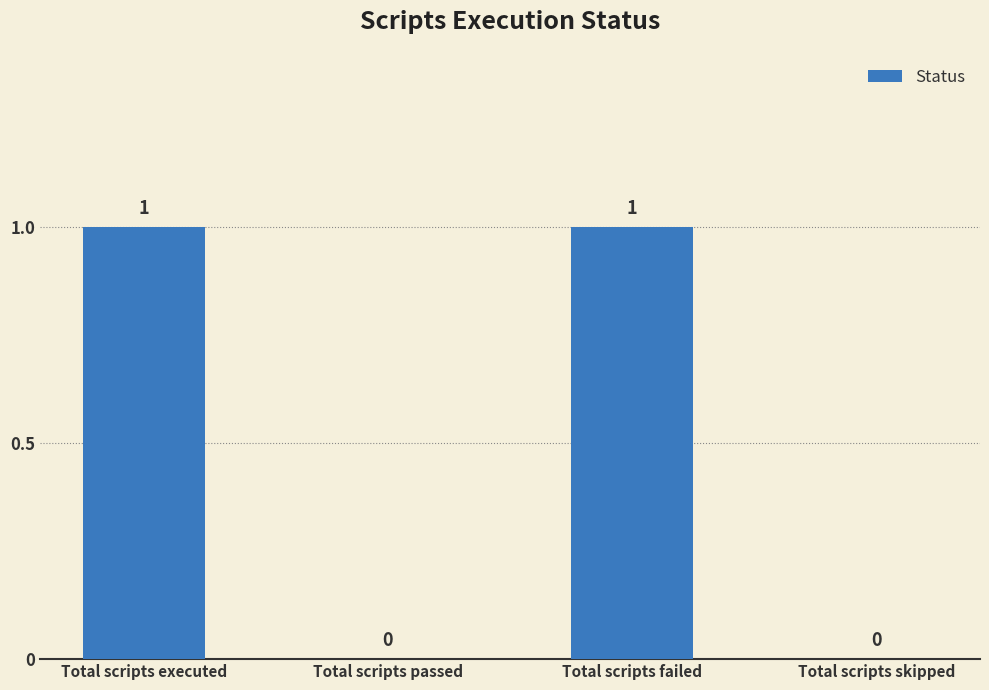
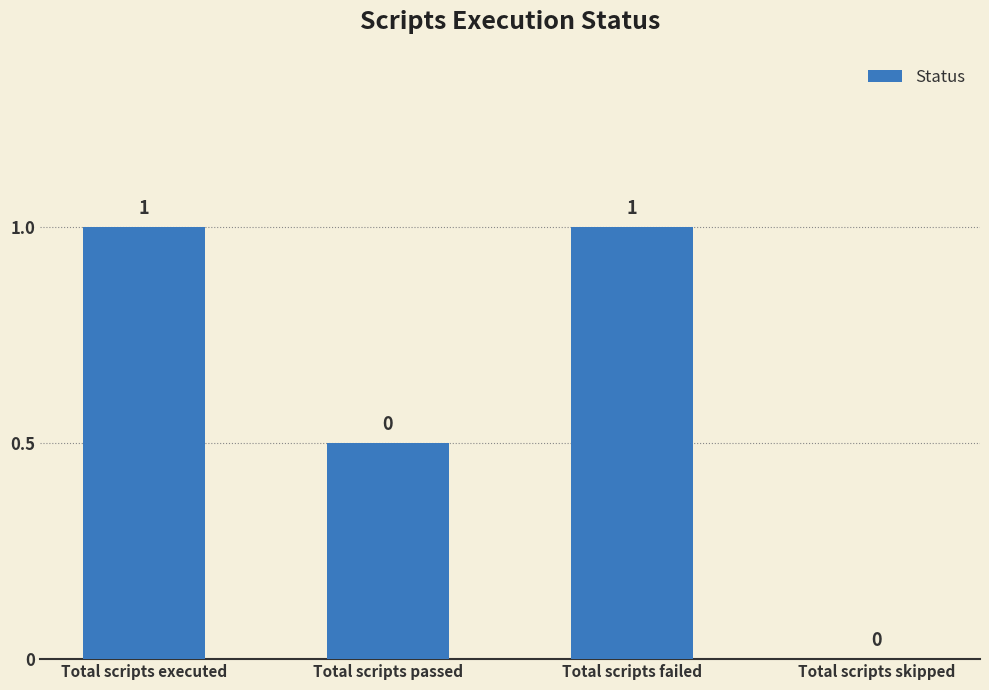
Total scripts passed: 0.0 -> 0.5
